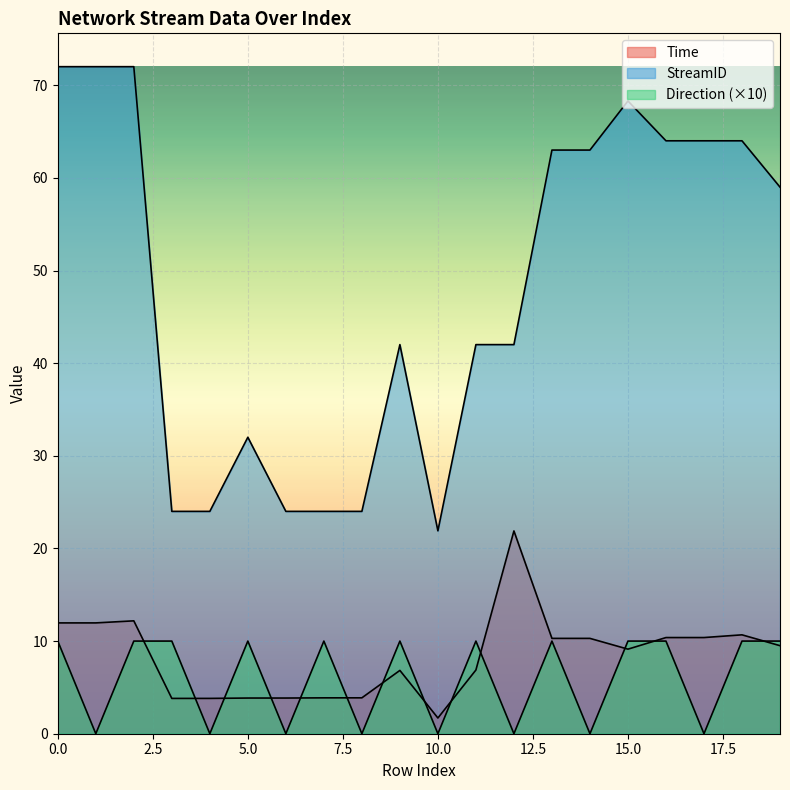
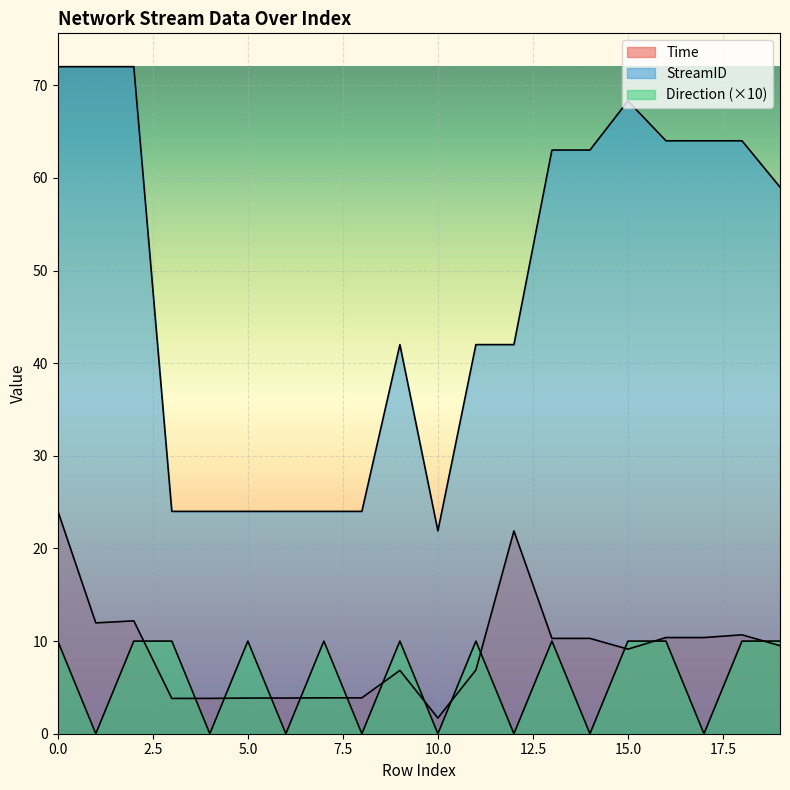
Time, 0.0: 12 -> 24
StreamID, 5.0: 32 -> 24
